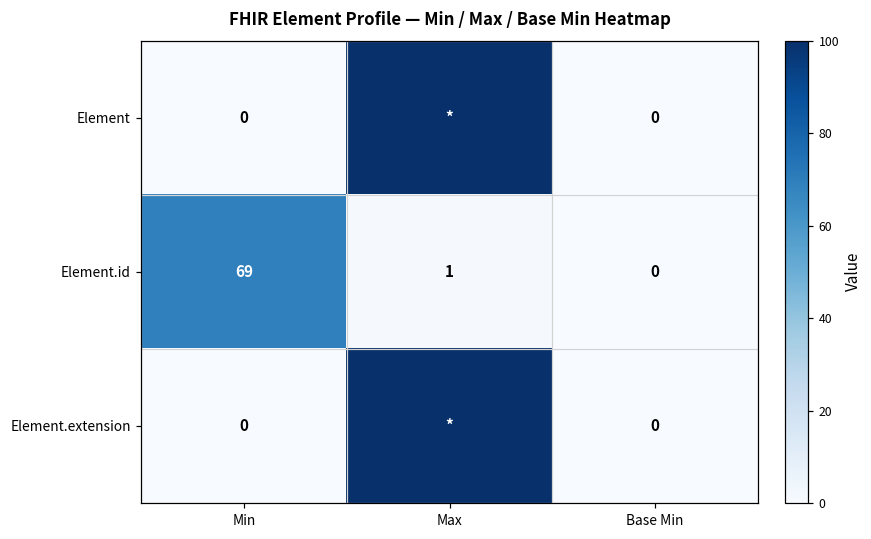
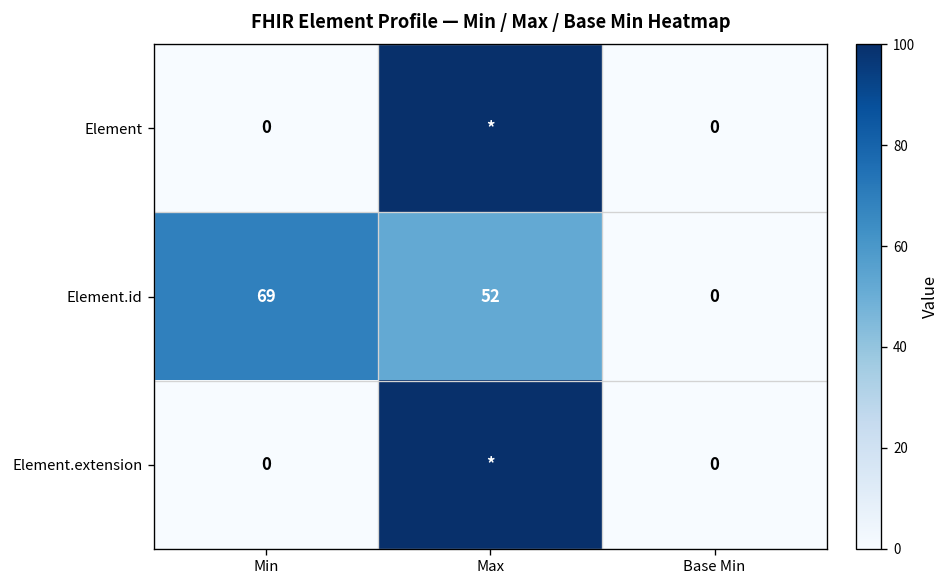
Element.id, Max: 1 -> 52
